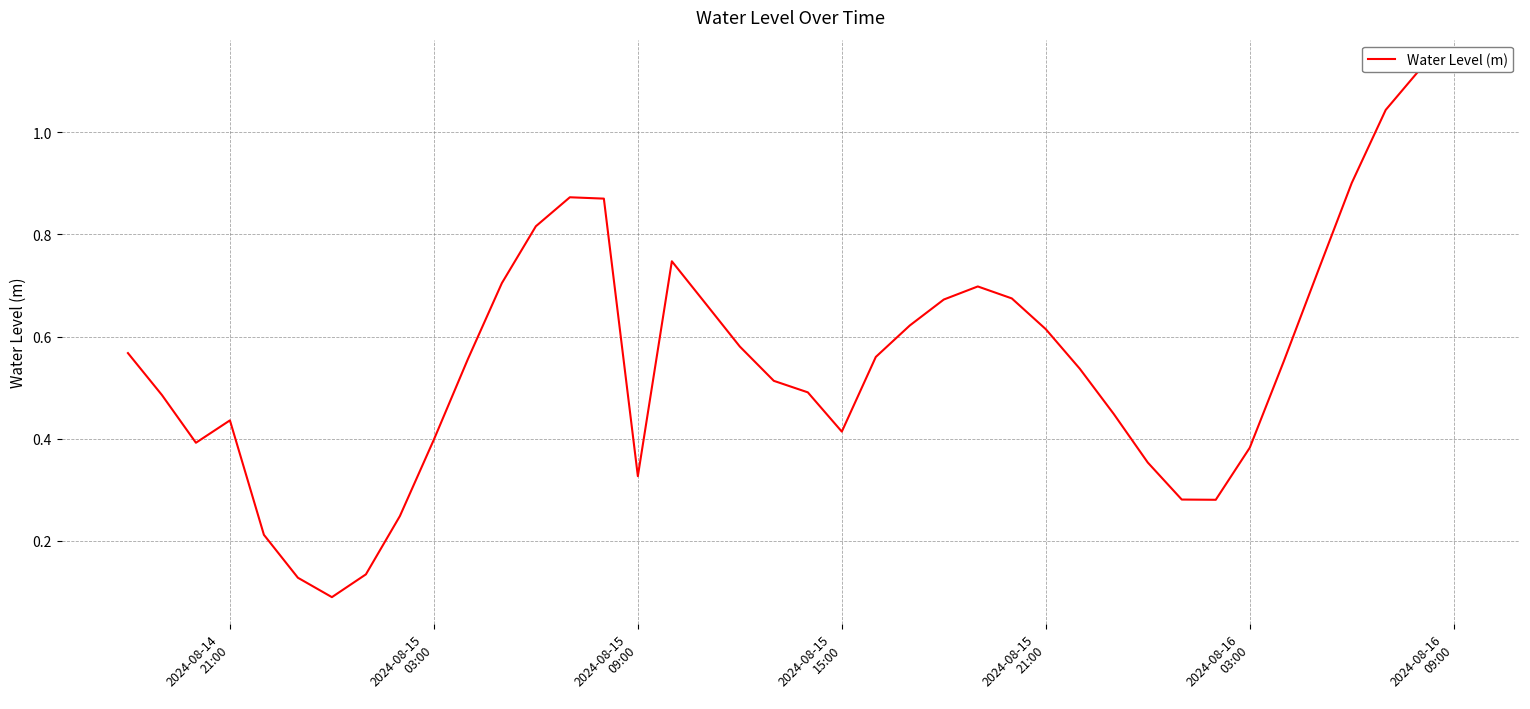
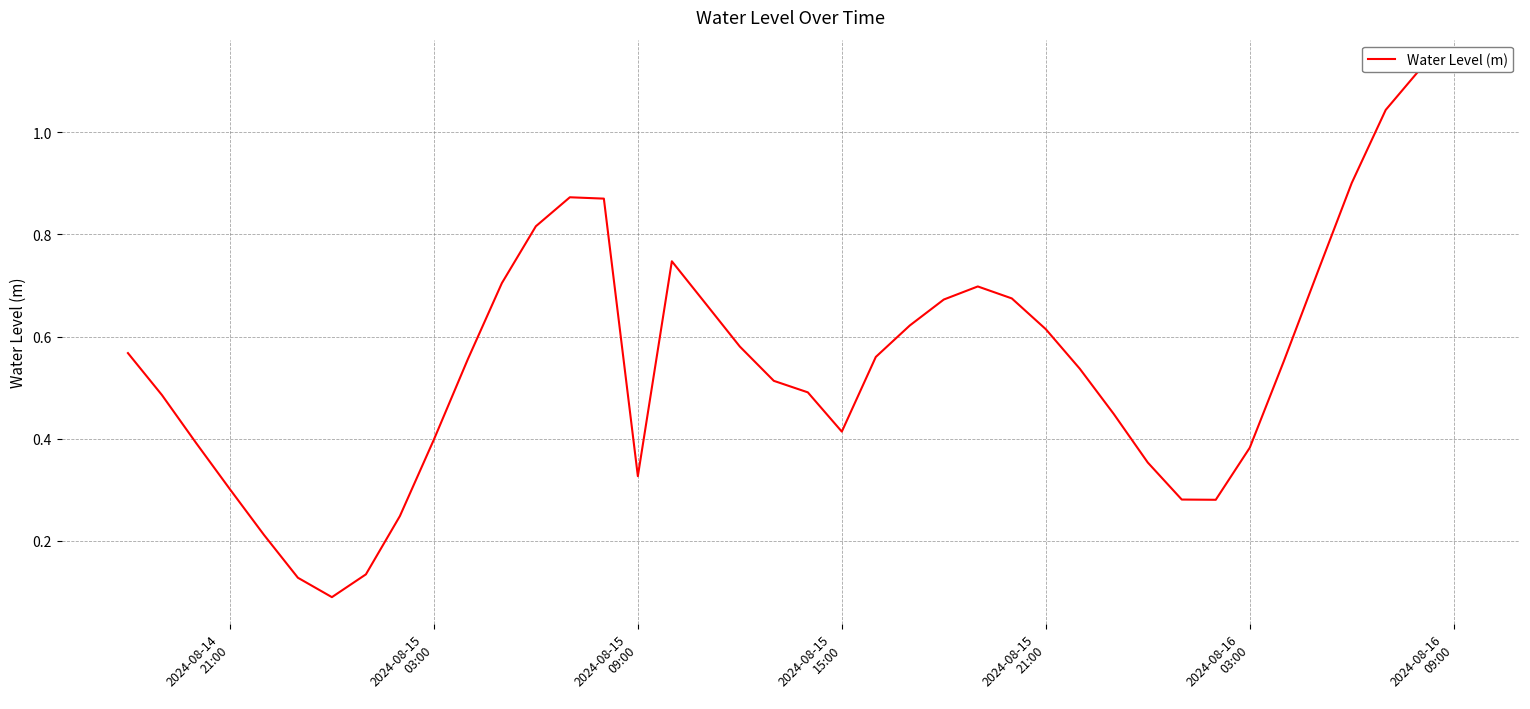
2024-08-14 21:00: 0.44 -> 0.30
